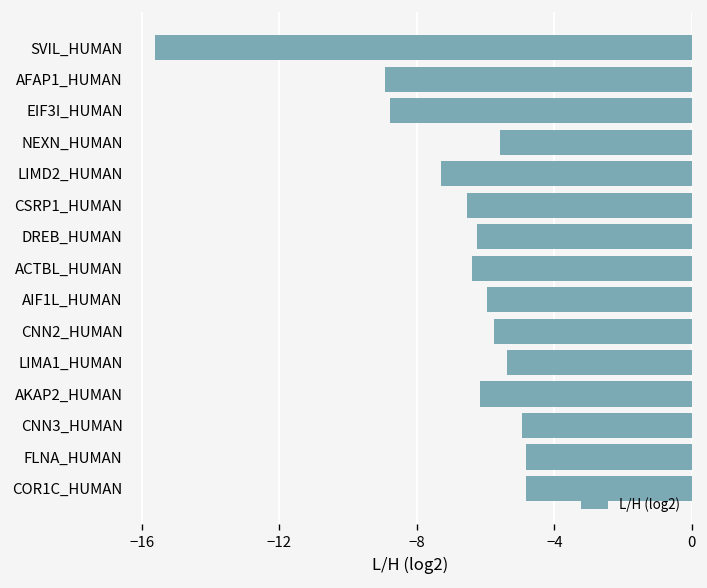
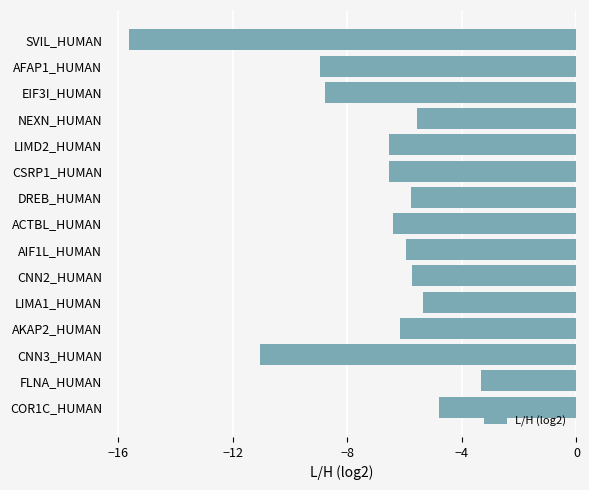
LIMD2_HUMAN: -7.3 -> -6.6
DREB_HUMAN: -6.2 -> -5.8
CNN3_HUMAN: -5.0 -> -11.0
FLNA_HUMAN: -4.8 -> -3.3
